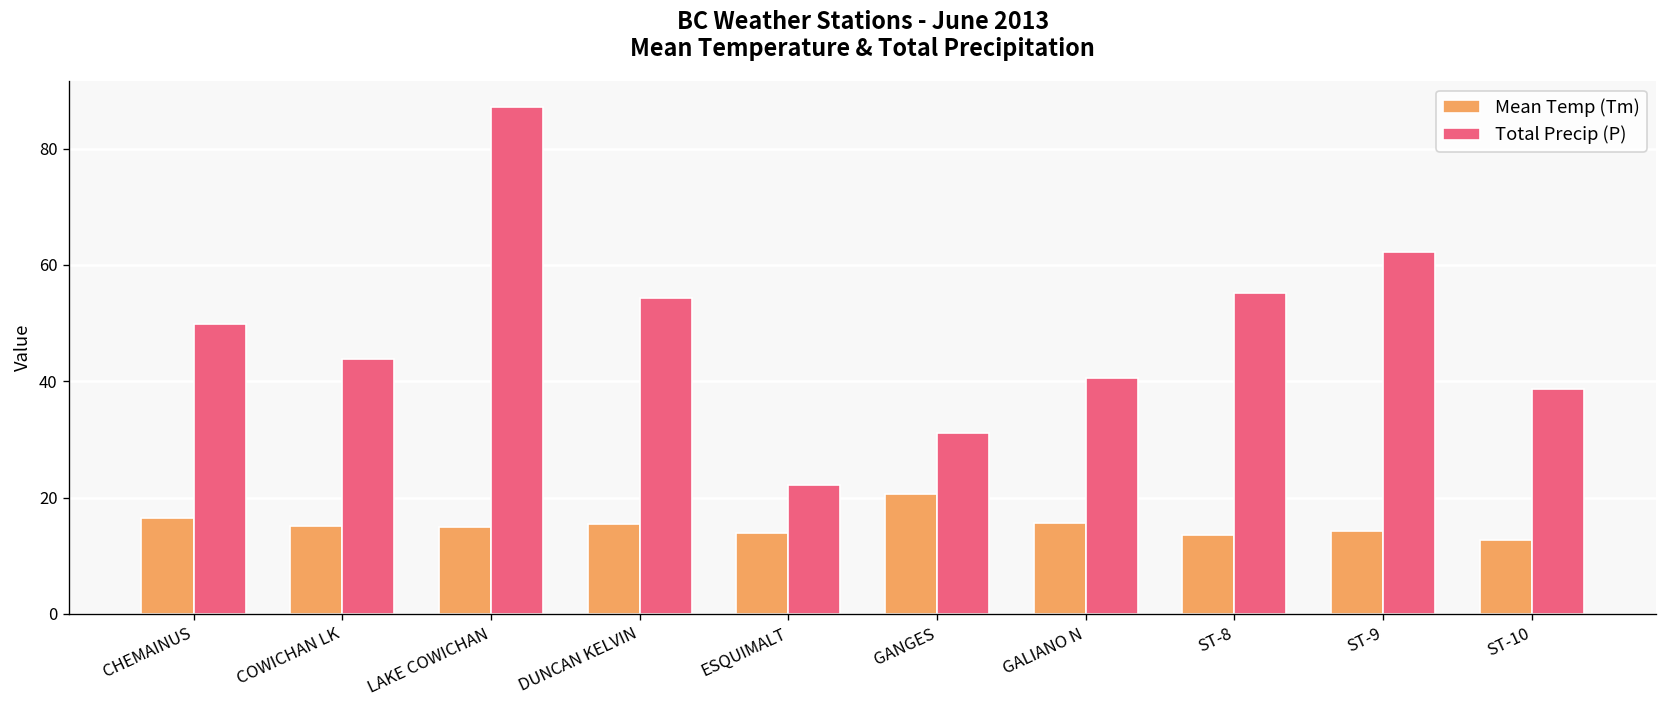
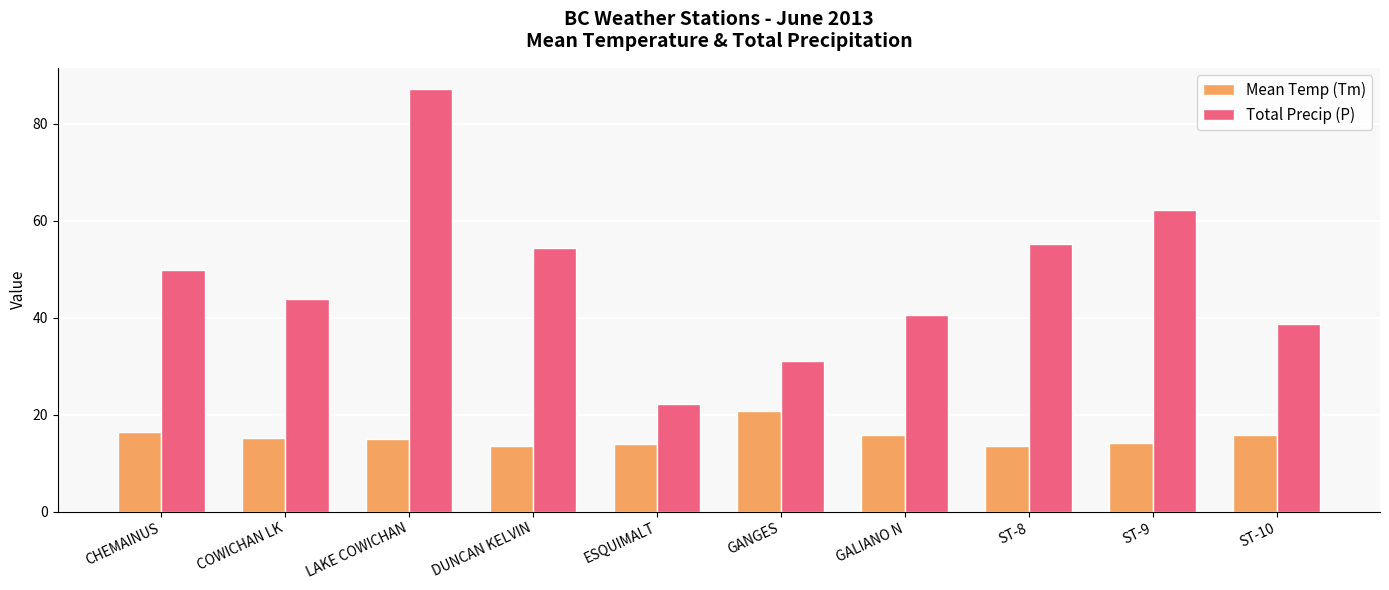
Mean Temp (Tm), DUNCAN KELVIN: 16 -> 14
Mean Temp (Tm), ST-10: 13 -> 16
